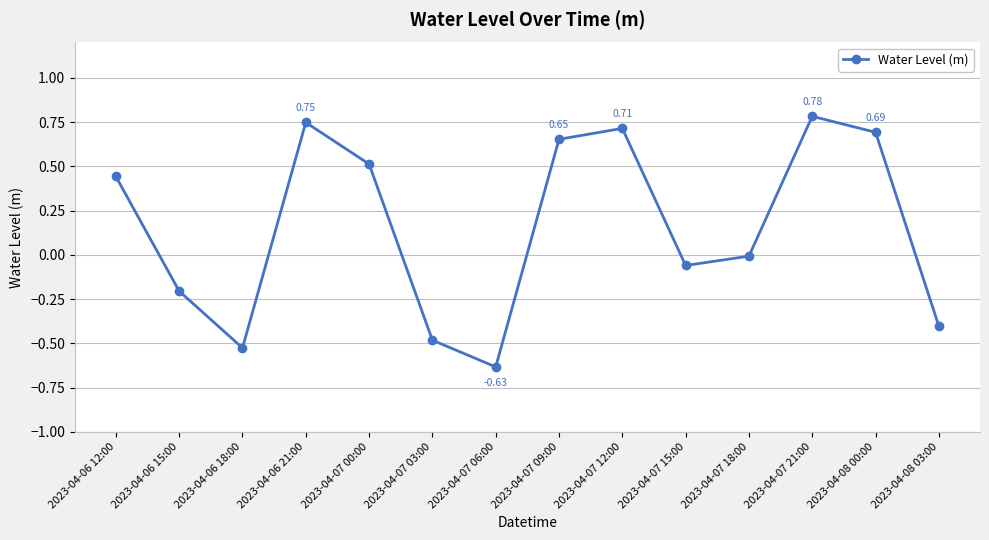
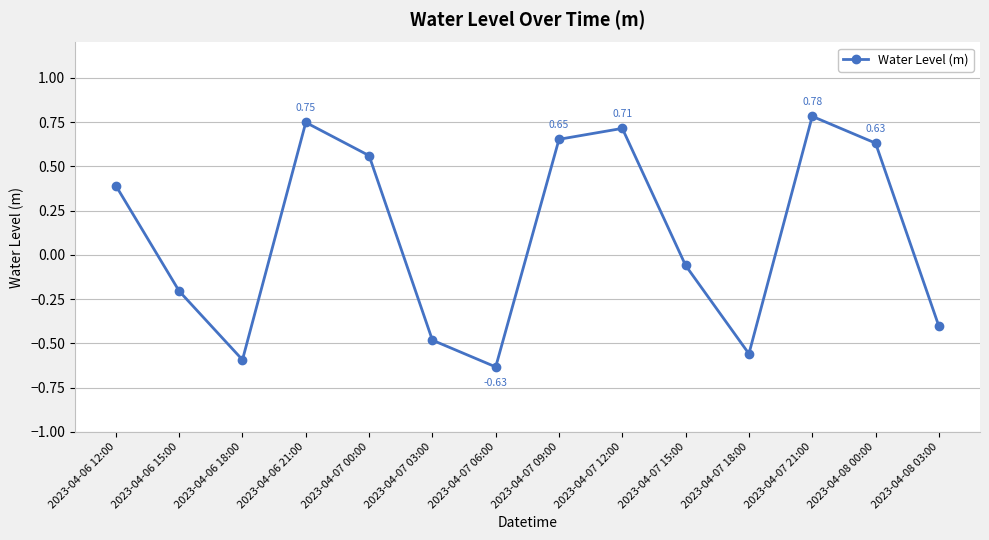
2023-04-06 12:00: 0.44 -> 0.39
2023-04-06 18:00: -0.53 -> -0.59
2023-04-07 00:00: 0.51 -> 0.56
2023-04-07 18:00: -0.01 -> -0.56
2023-04-08 00:00: 0.69 -> 0.63
